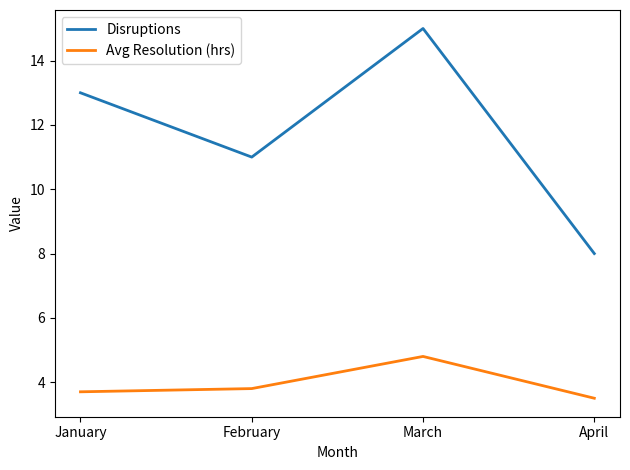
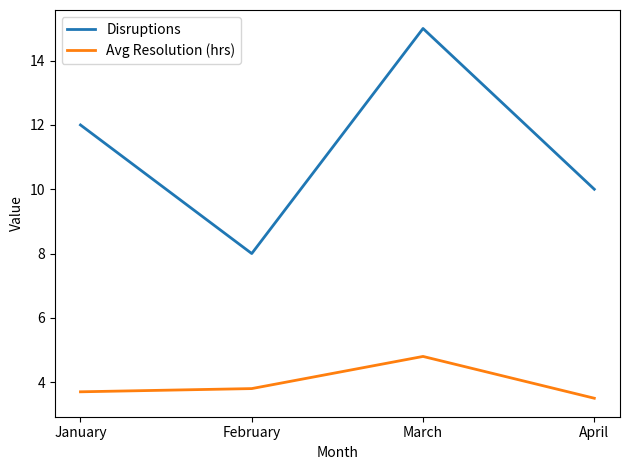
Disruptions, January: 13 -> 12
Disruptions, February: 11 -> 8
Disruptions, April: 8 -> 10
